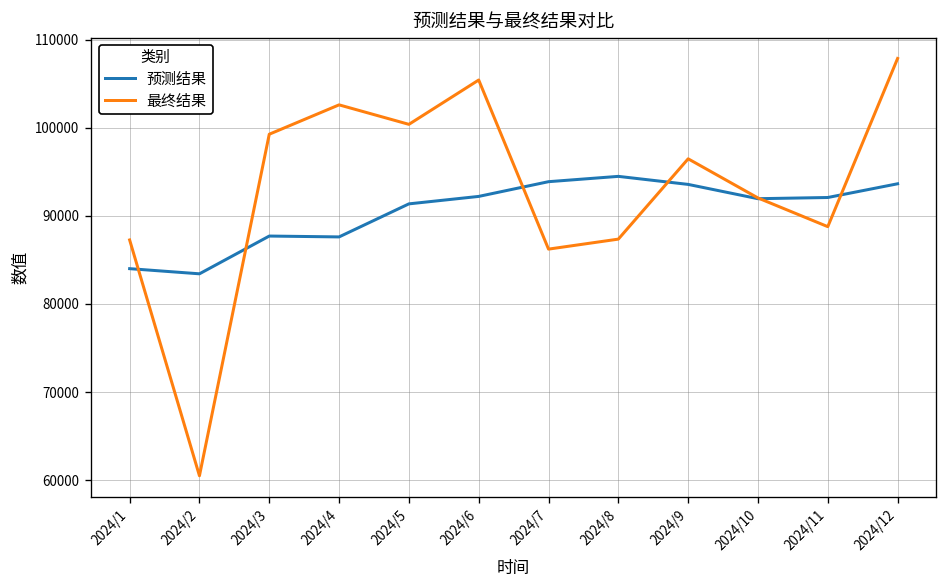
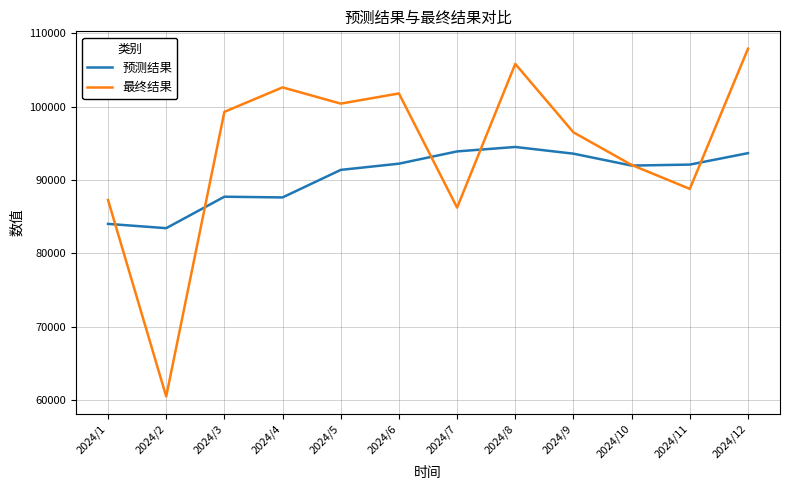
最终结果, 2024/6: 105000 -> 102000
最终结果, 2024/8: 87000 -> 106000
